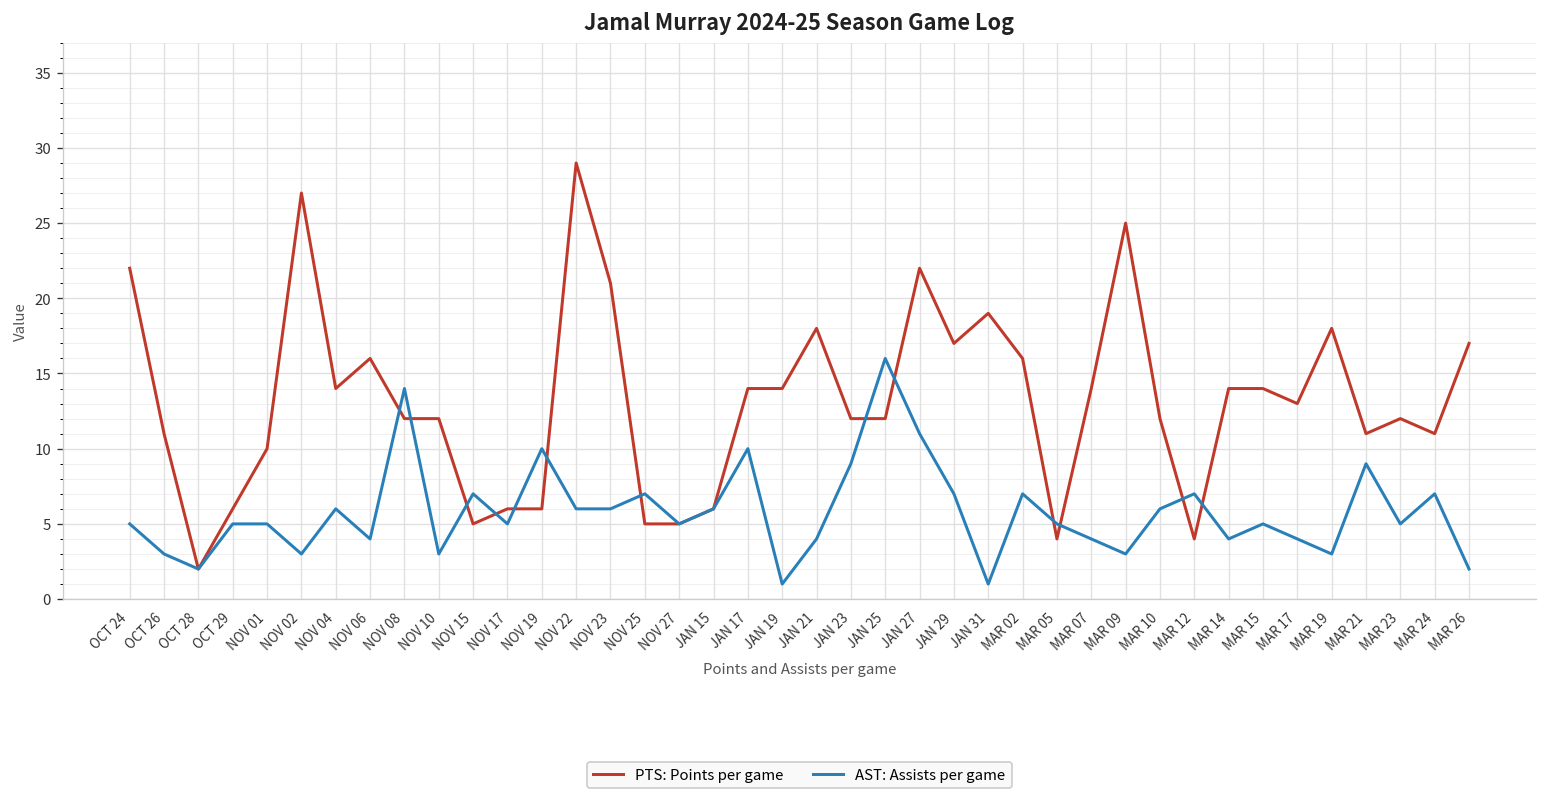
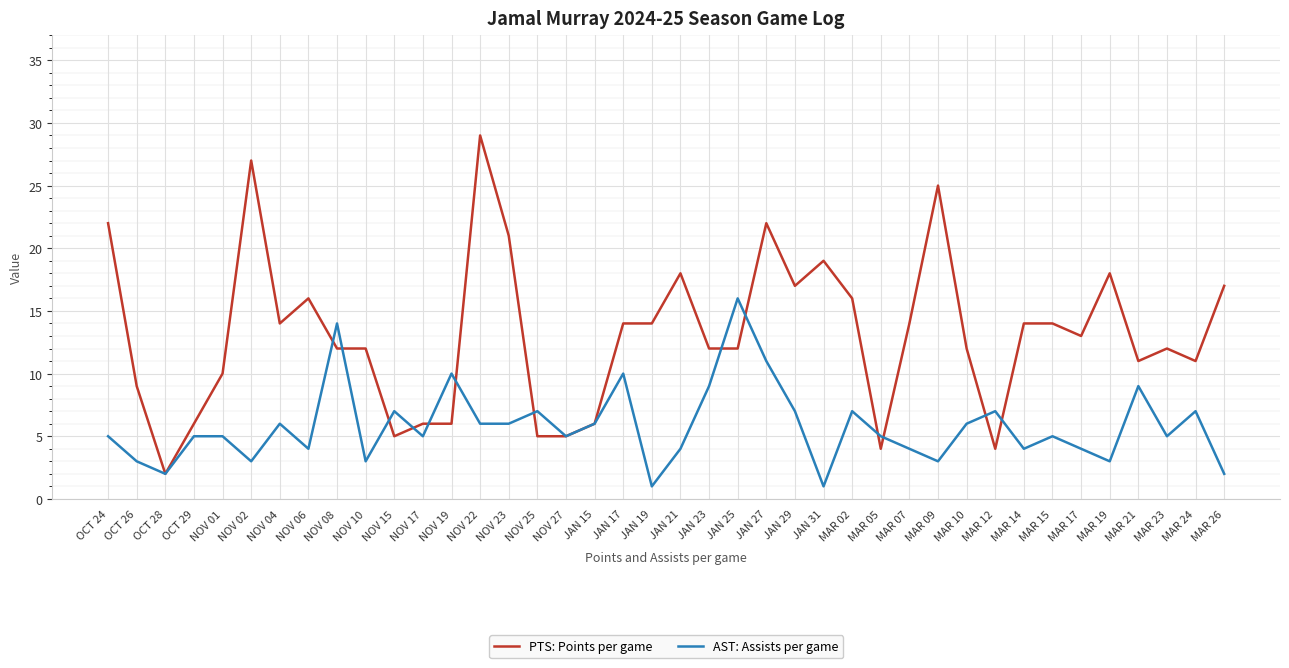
PTS: Points per game, OCT 26: 11 -> 9
